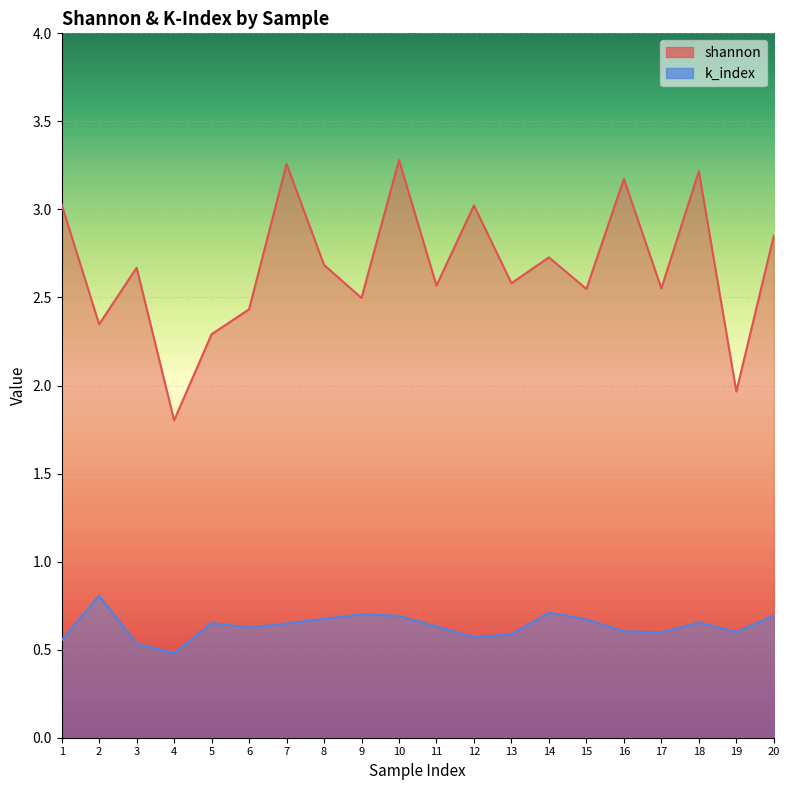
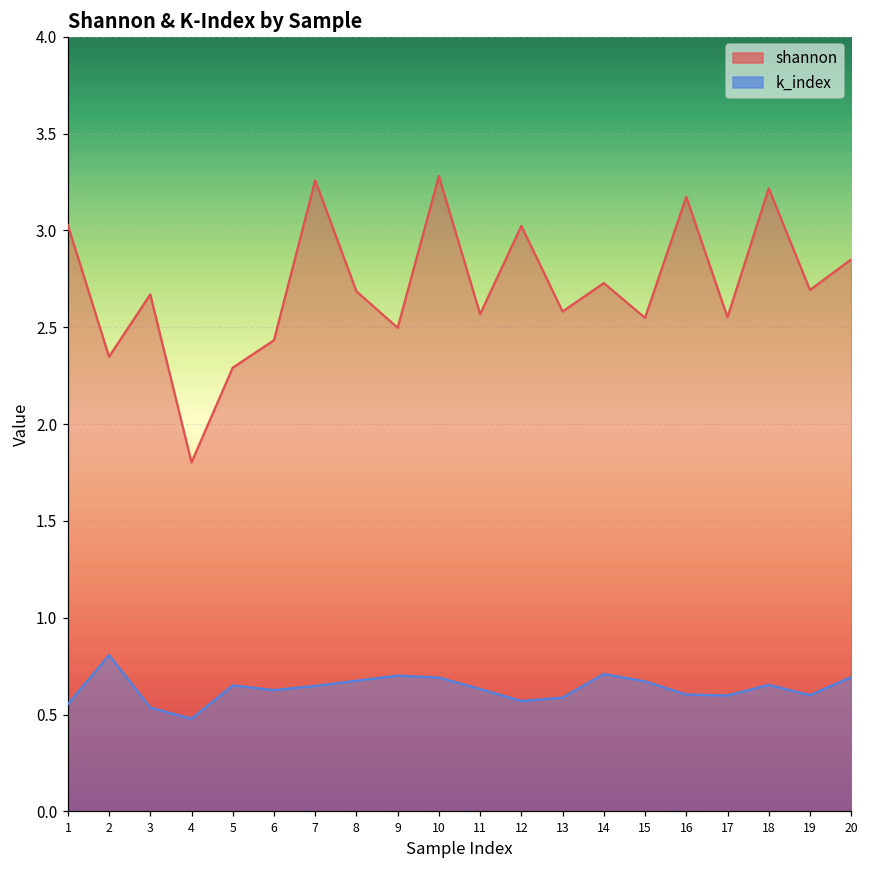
shannon, 19: 1.97 -> 2.69
